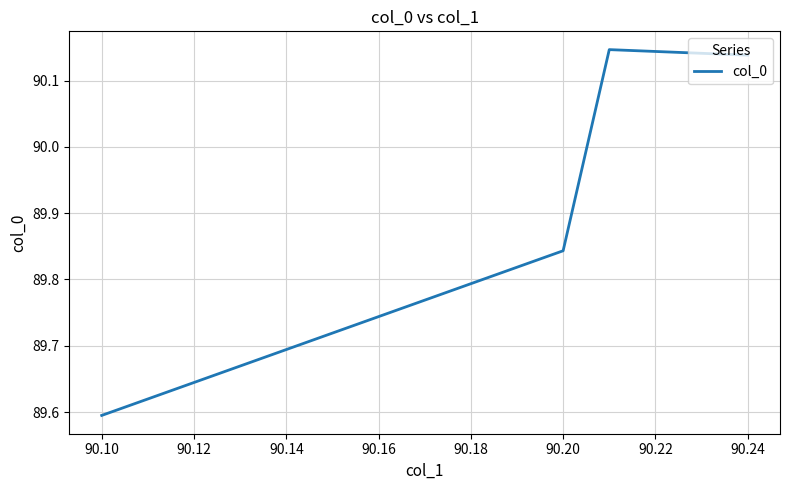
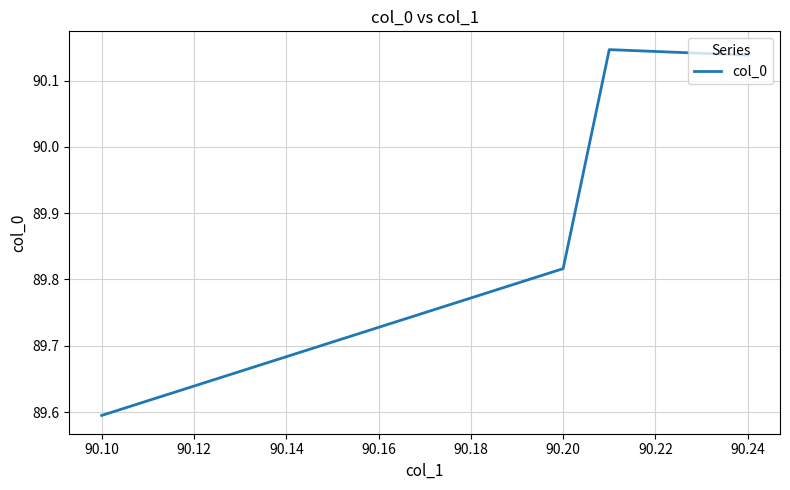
90.20: 89.84 -> 89.82
